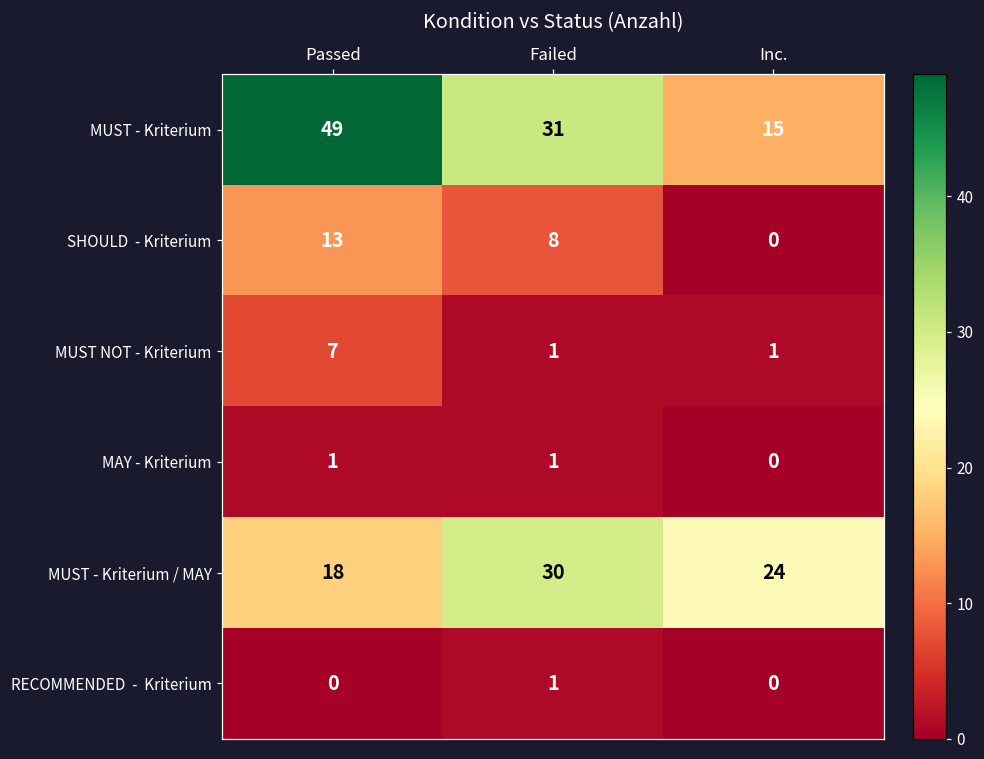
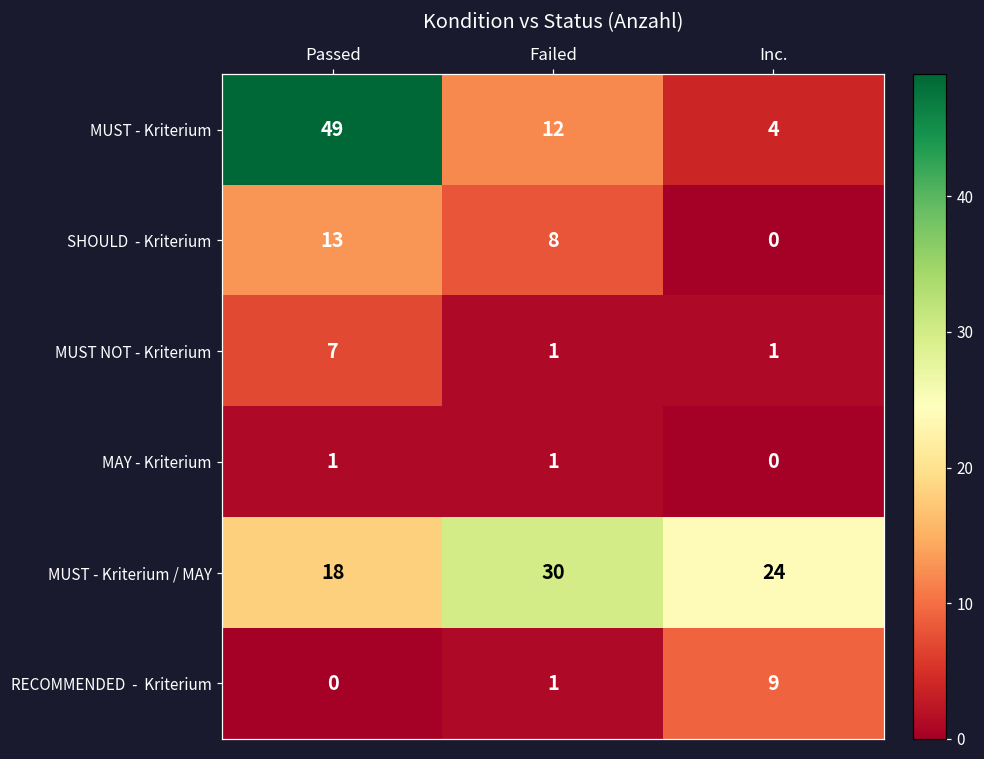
MUST - Kriterium, Failed: 31 -> 12
MUST - Kriterium, Inc.: 15 -> 4
RECOMMENDED - Kriterium, Inc.: 0 -> 9
